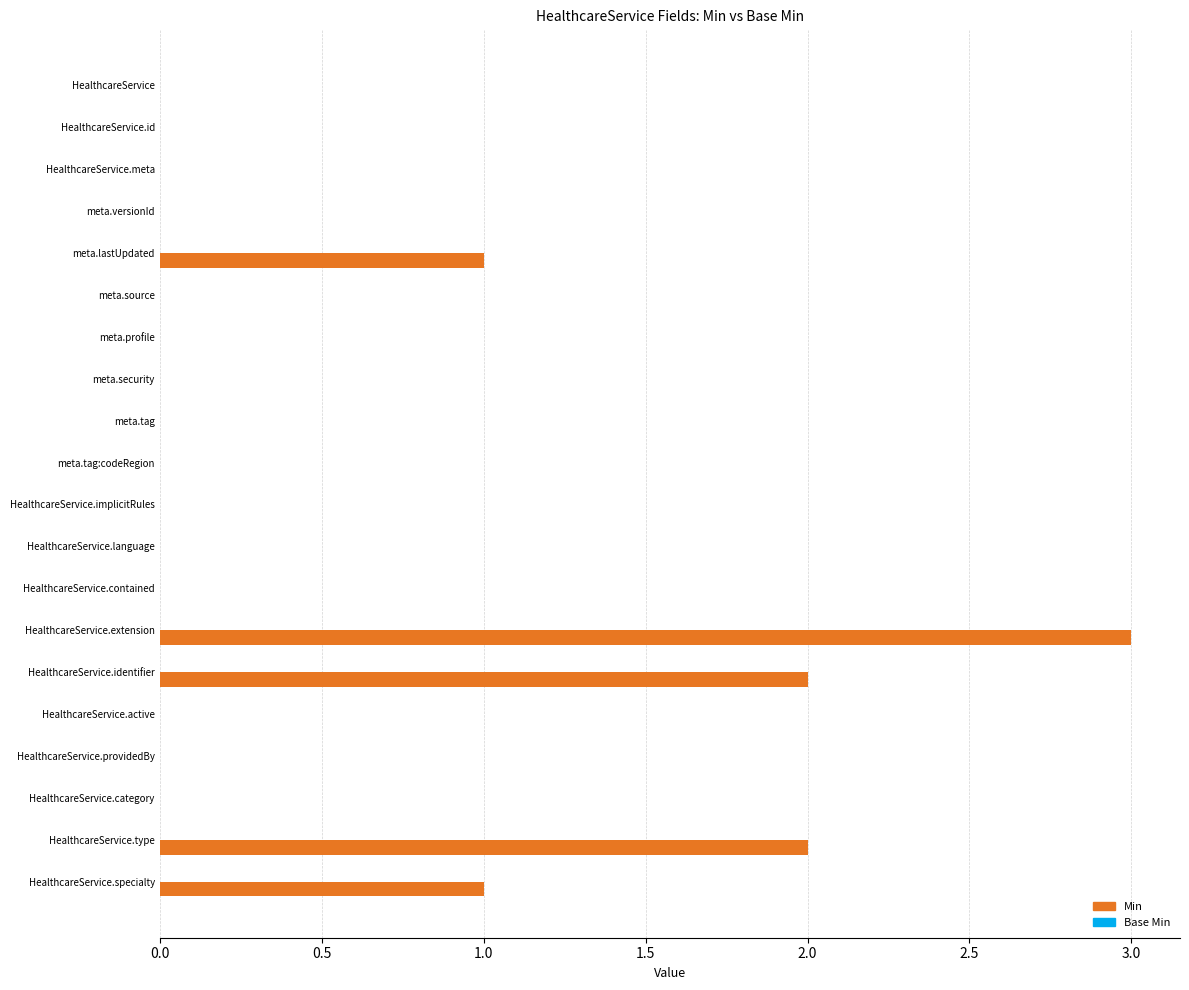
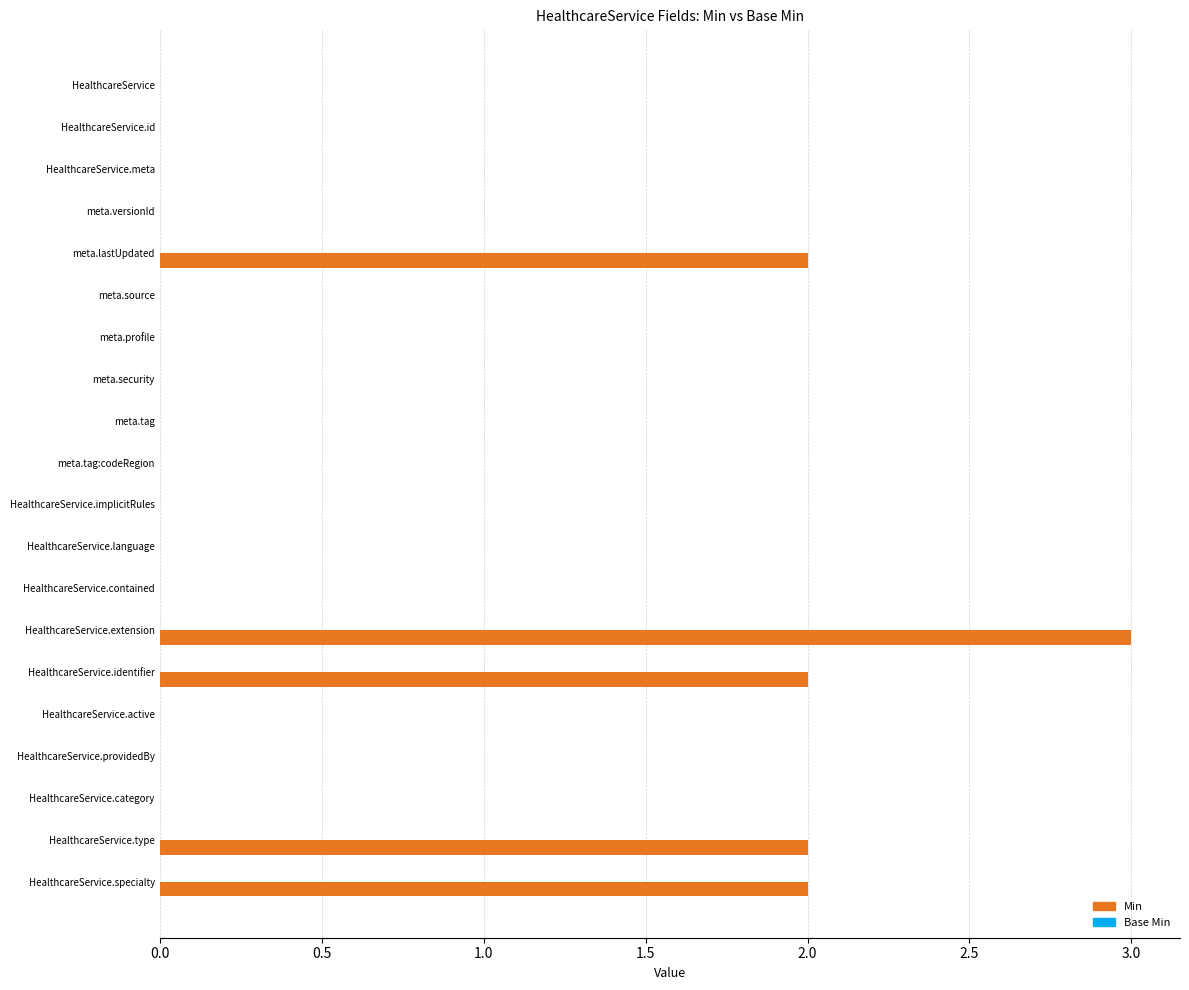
Min, meta.lastUpdated: 1 -> 2
Min, HealthcareService.specialty: 1 -> 2
